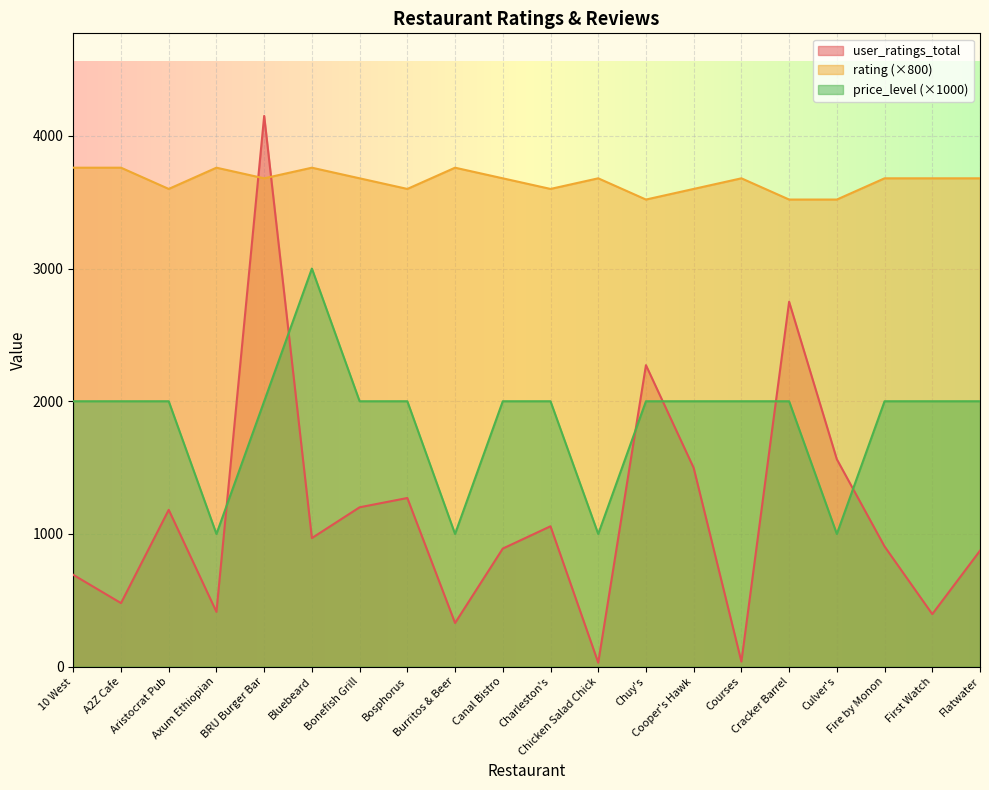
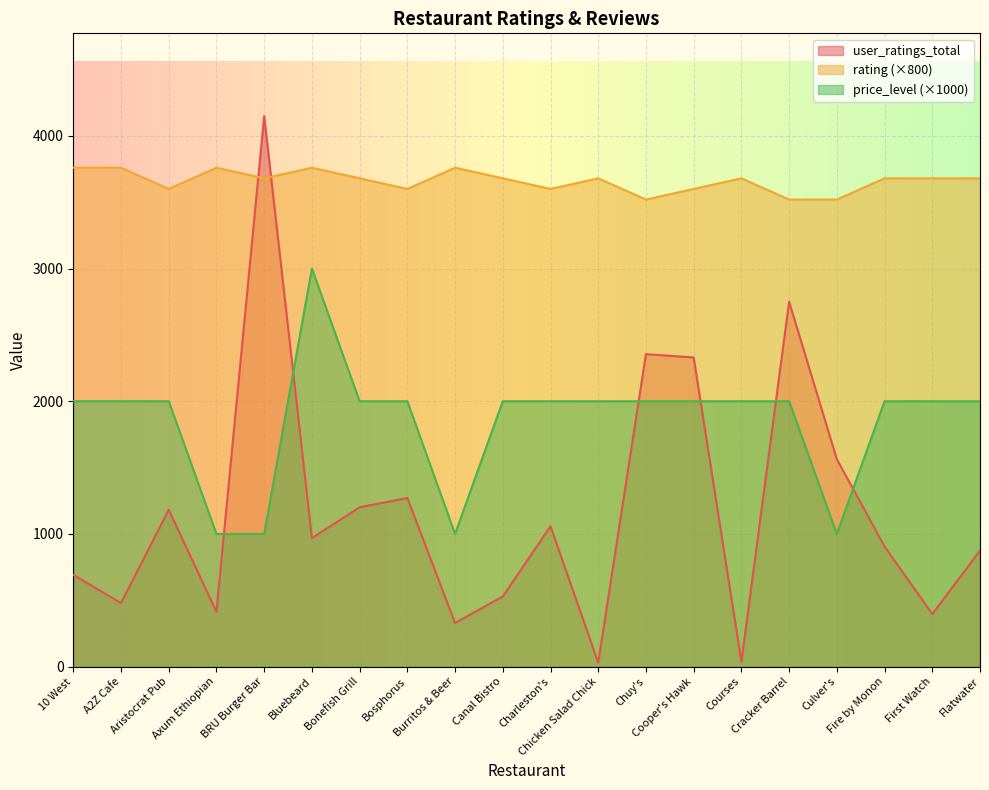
price_level (×1000), BRU Burger Bar: 2000 -> 1000
user_ratings_total, Canal Bistro: 890 -> 530
price_level (×1000), Chicken Salad Chick: 1000 -> 2000
user_ratings_total, Chuy's: 2270 -> 2360
user_ratings_total, Cooper's Hawk: 1500 -> 2330
